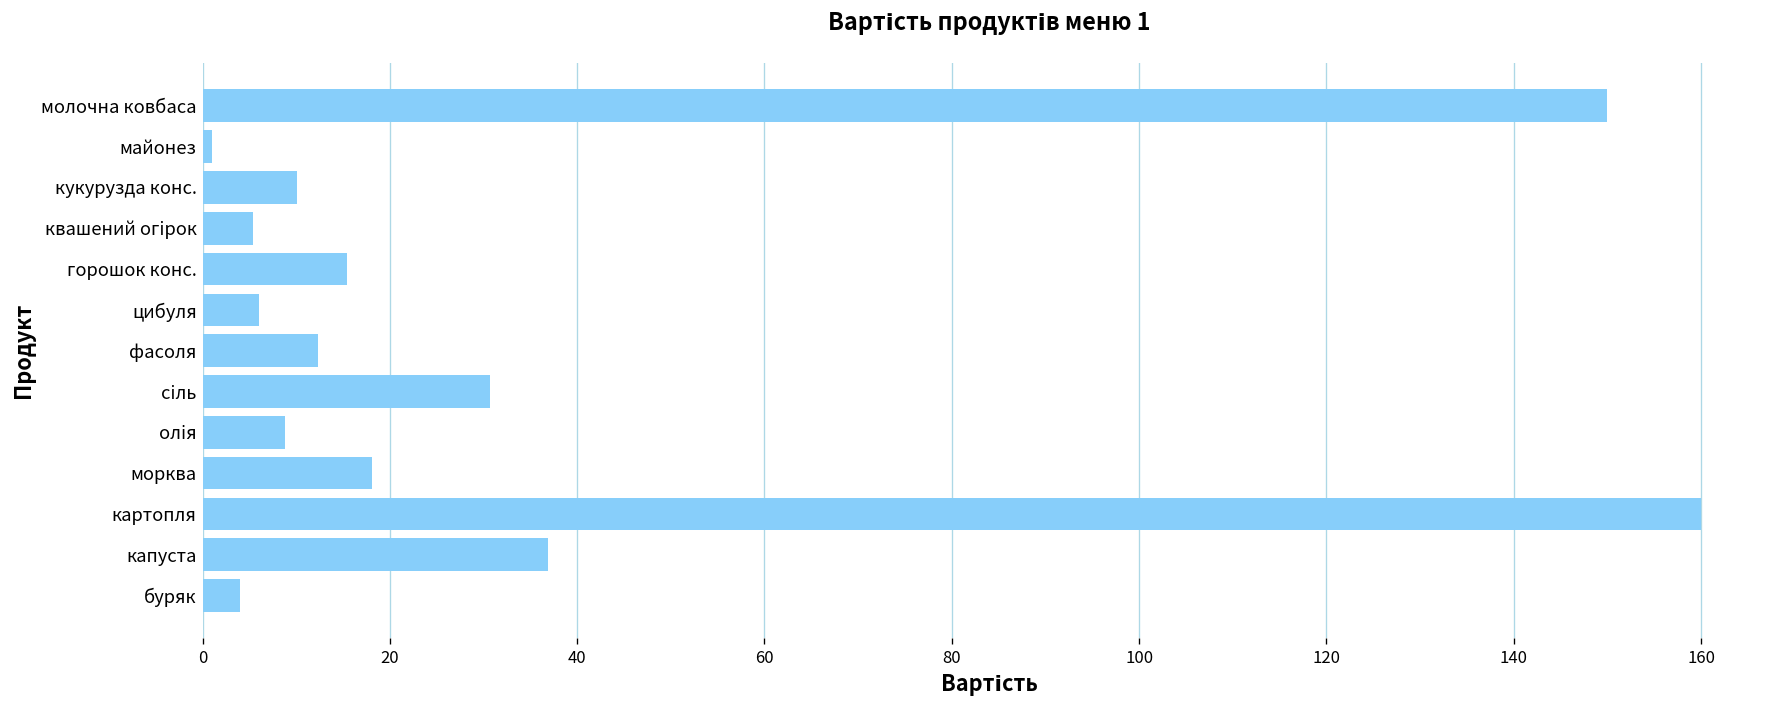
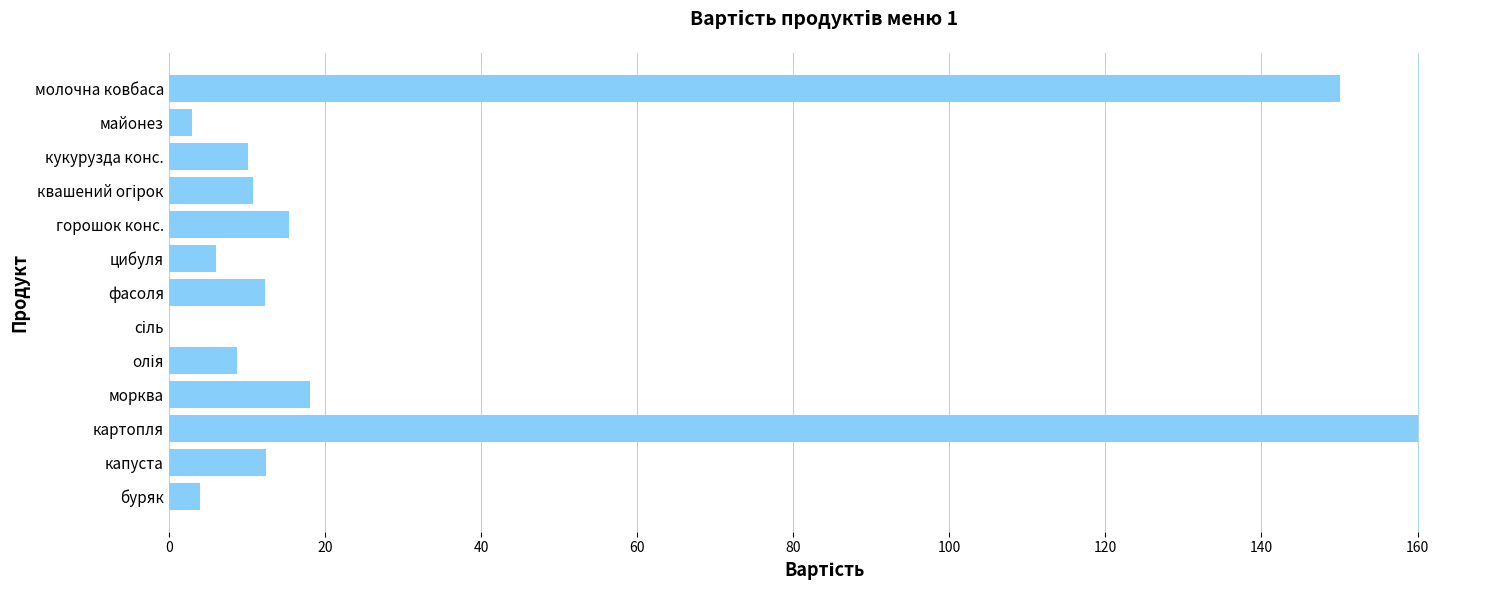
майонез: 1 -> 3
квашений огірок: 5 -> 11
сіль: 31 -> 0
капуста: 37 -> 13
